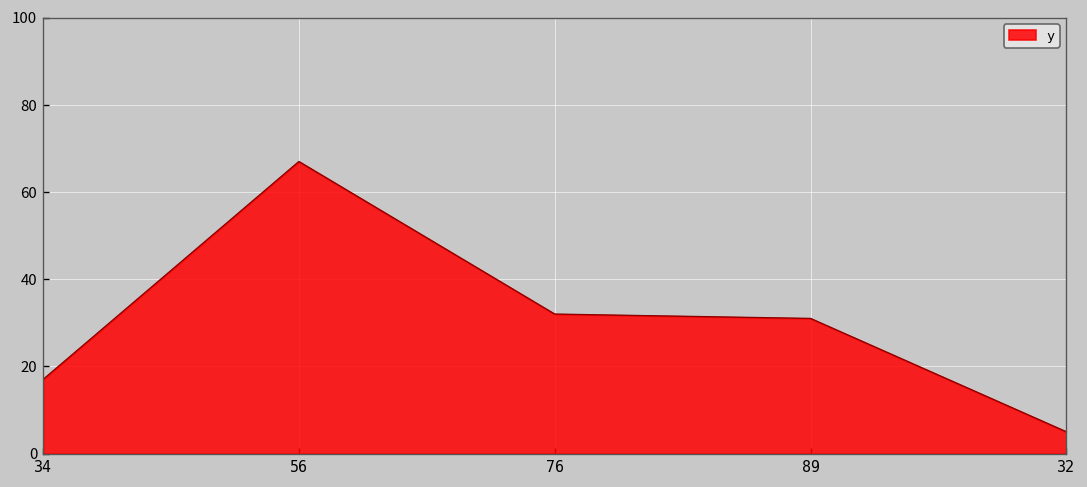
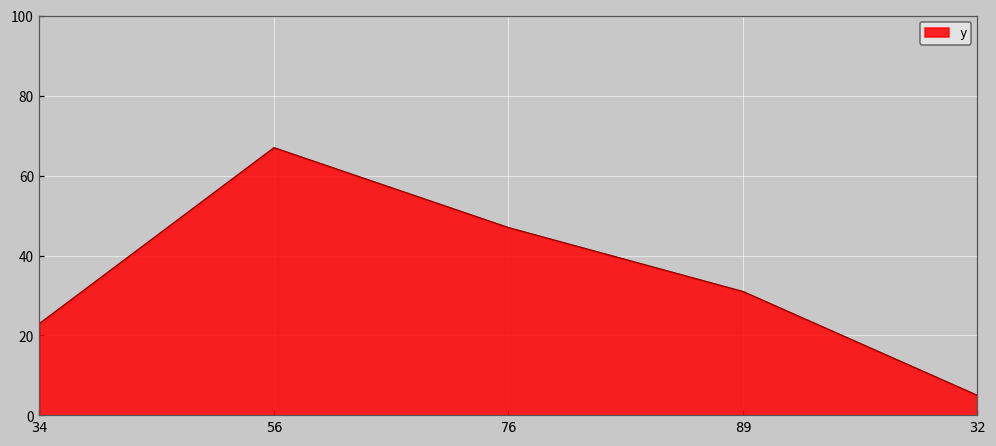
34: 17 -> 23
76: 32 -> 47
